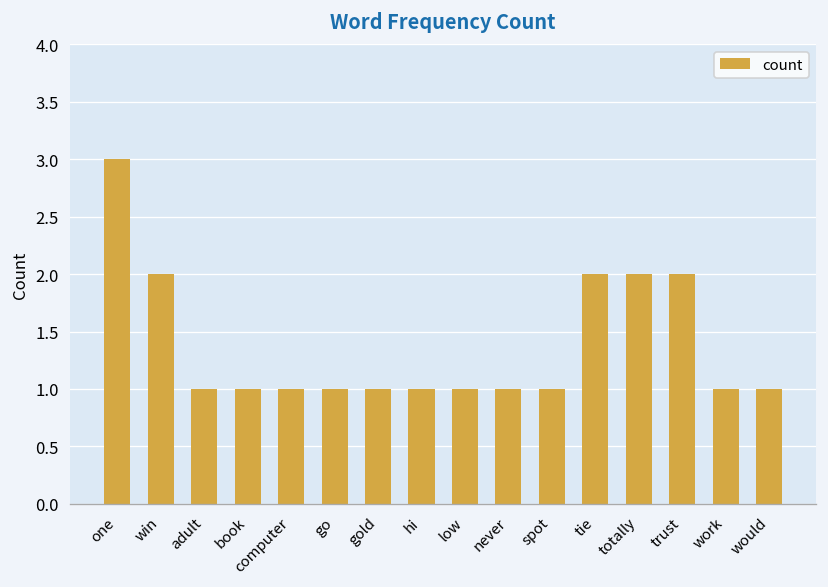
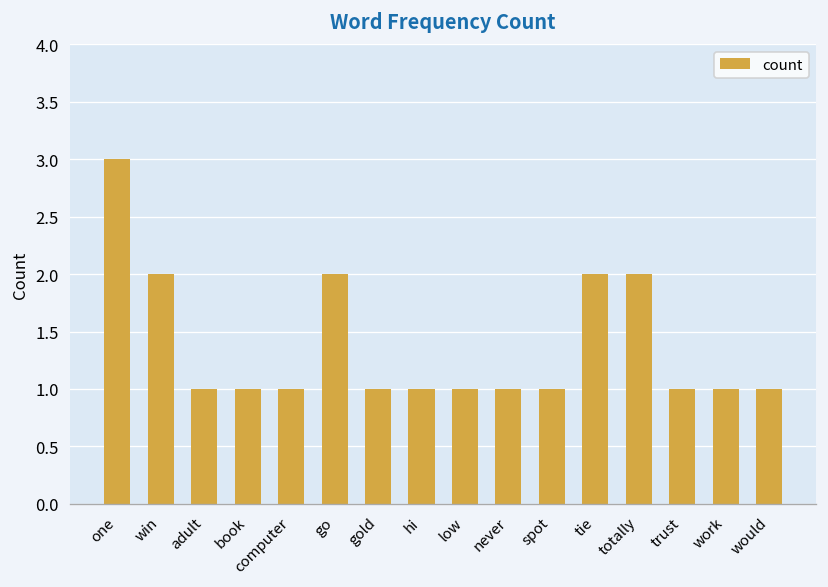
go: 1 -> 2
trust: 2 -> 1
